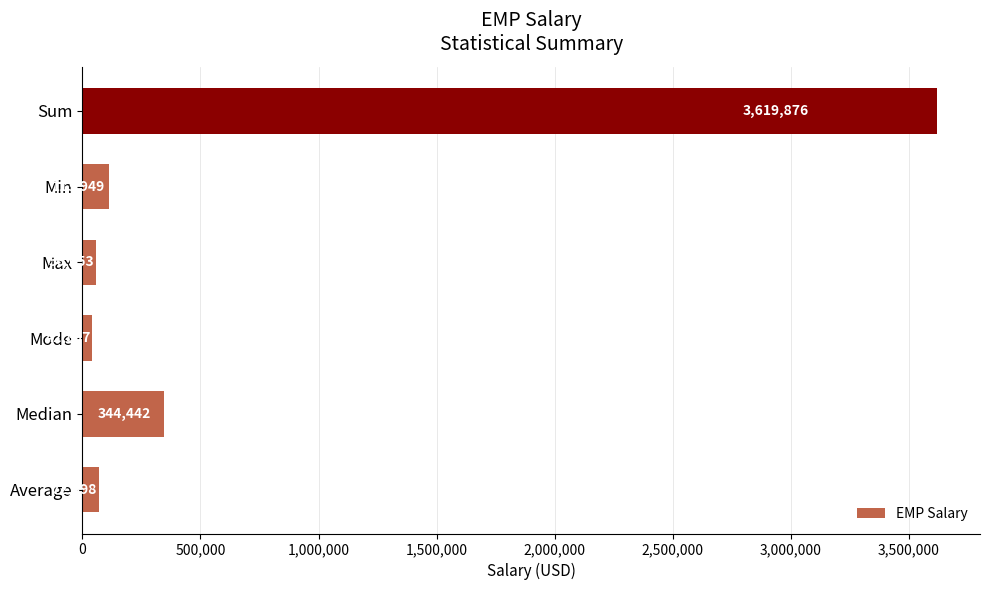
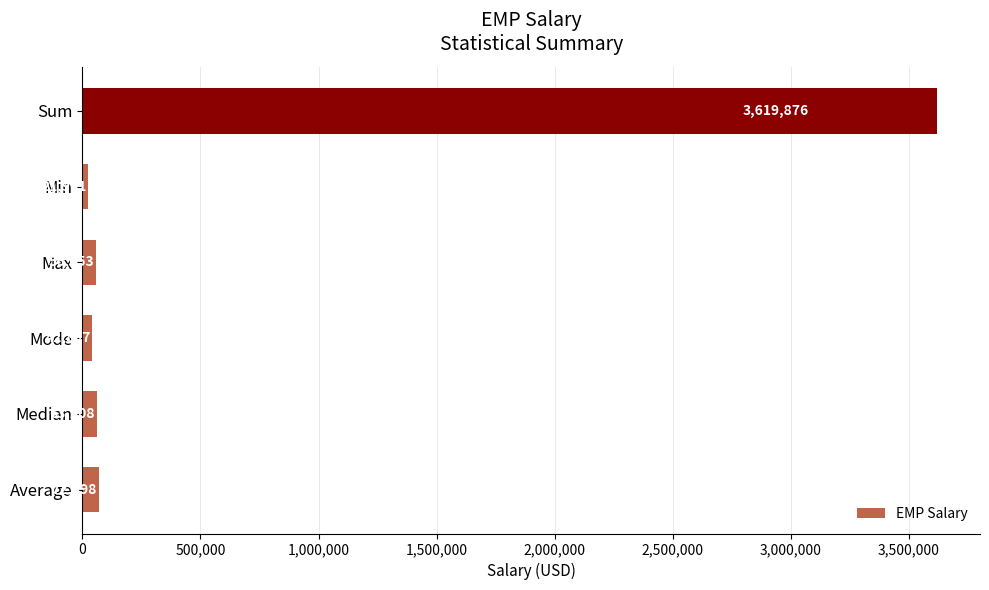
Min: 110,000 -> 20,000
Median: 340,000 -> 60,000
